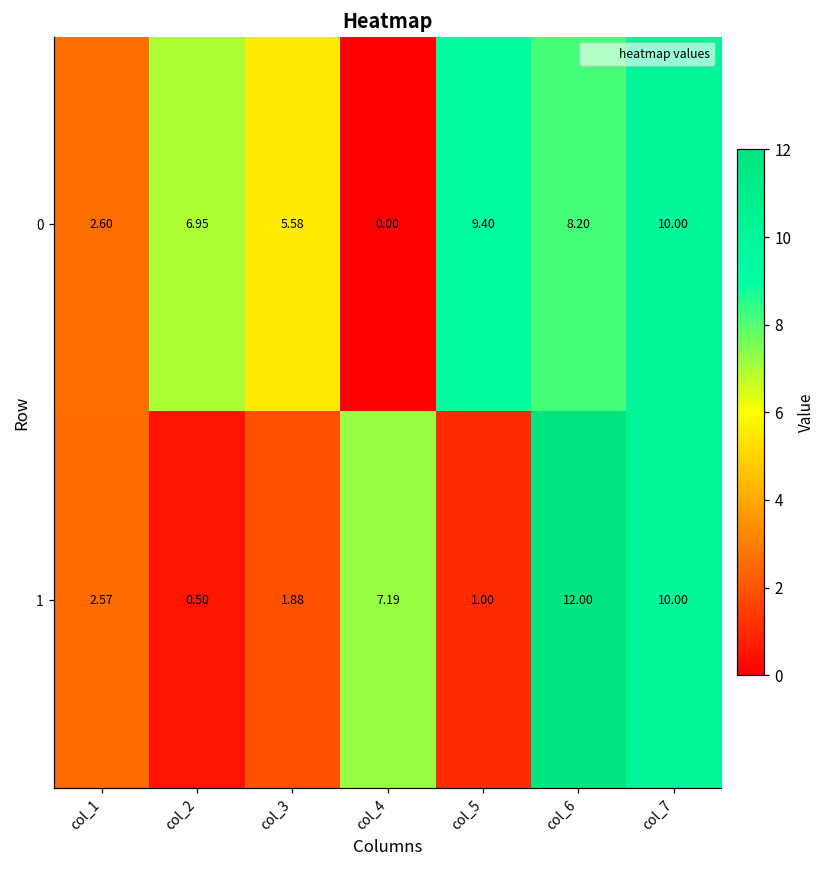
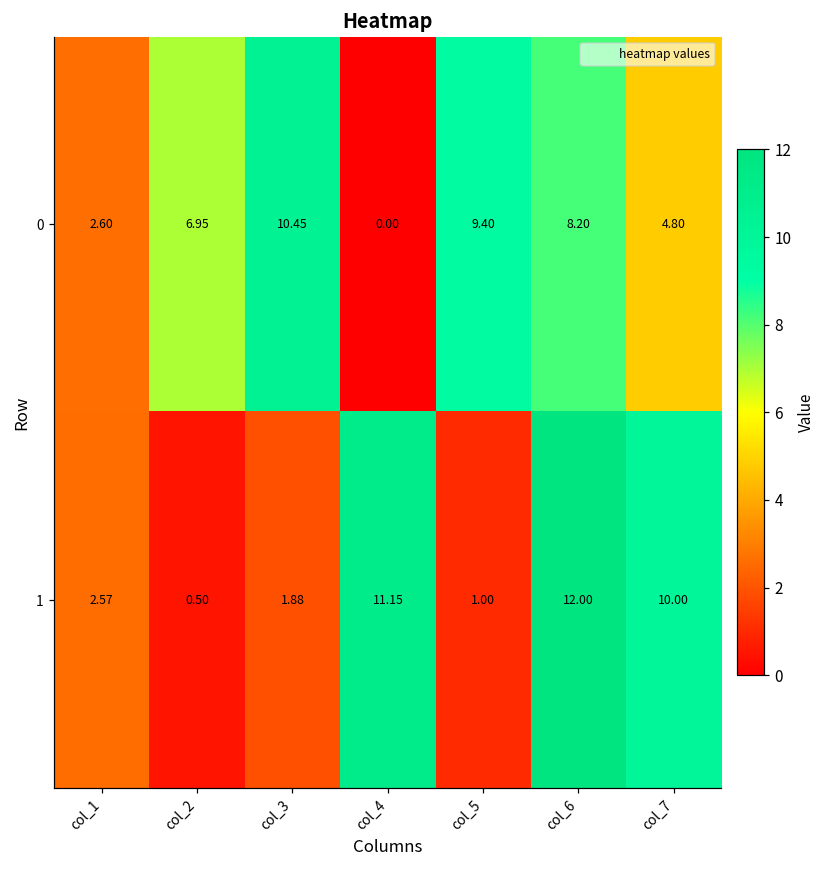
0, col_3: 5.58 -> 10.45
0, col_7: 10.00 -> 4.80
1, col_4: 7.19 -> 11.15
